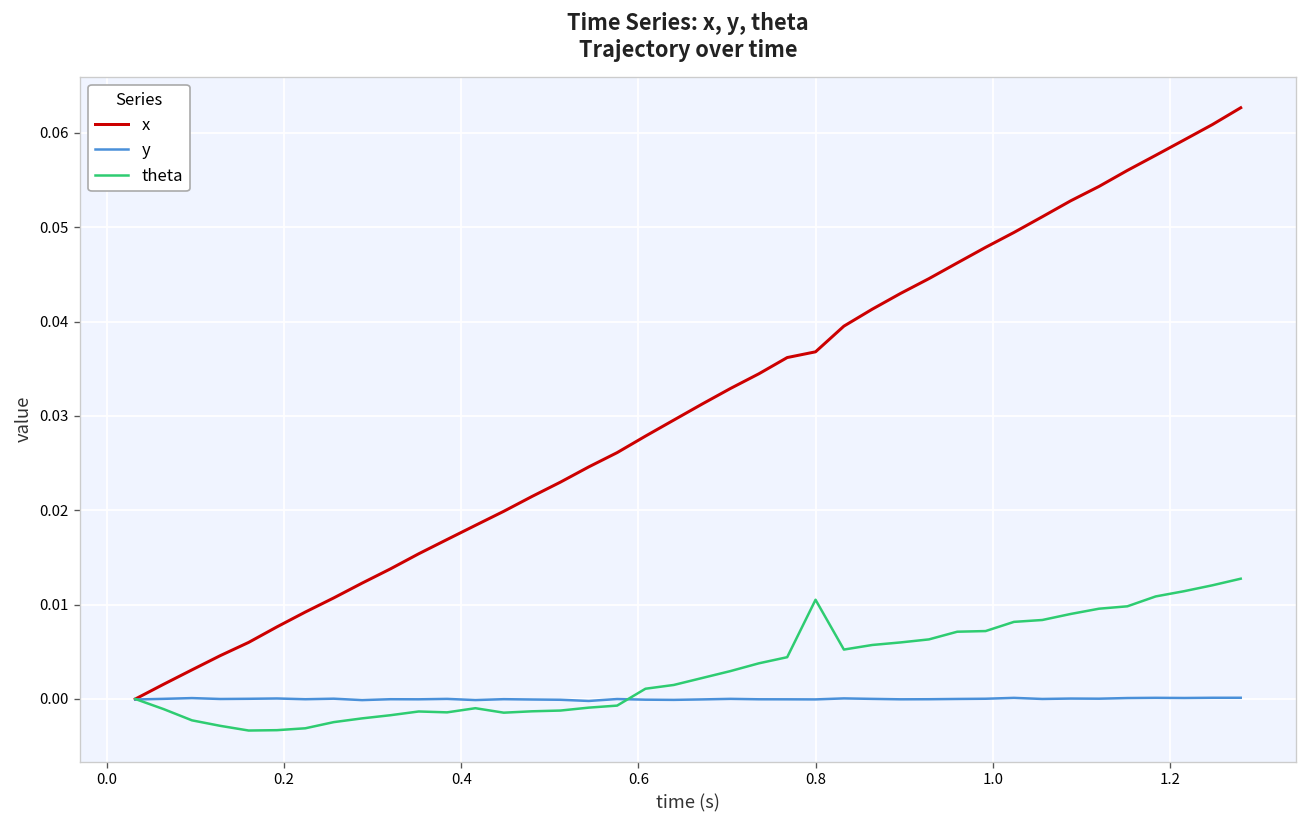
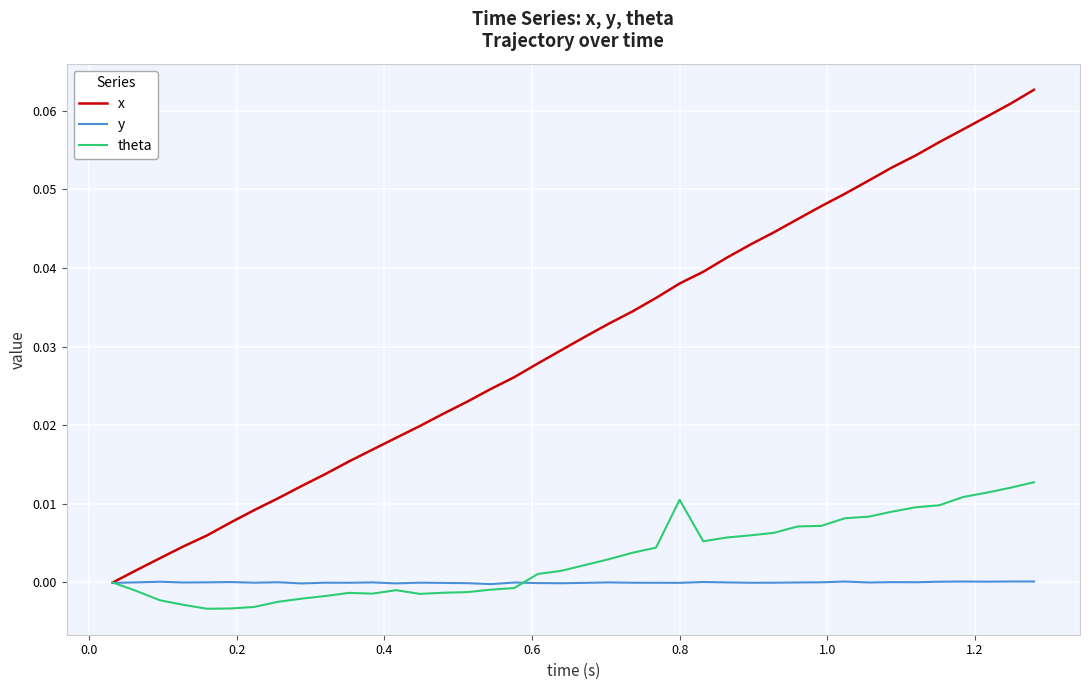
x, 0.8: 0.037 -> 0.038
